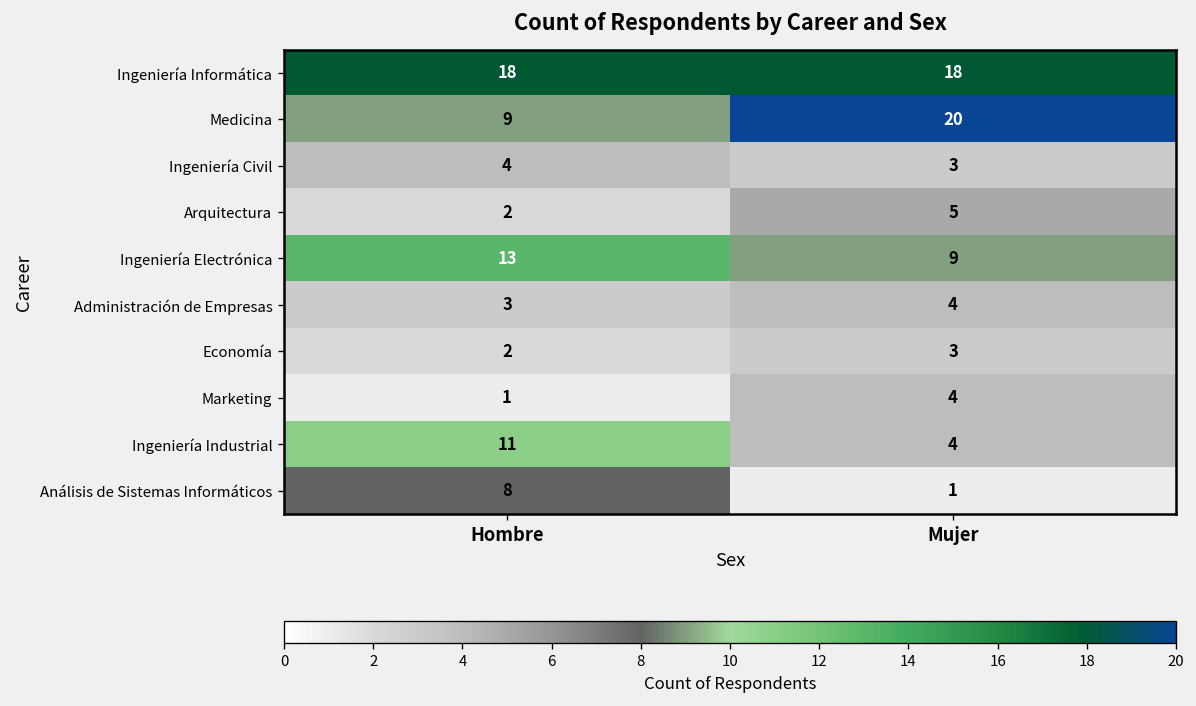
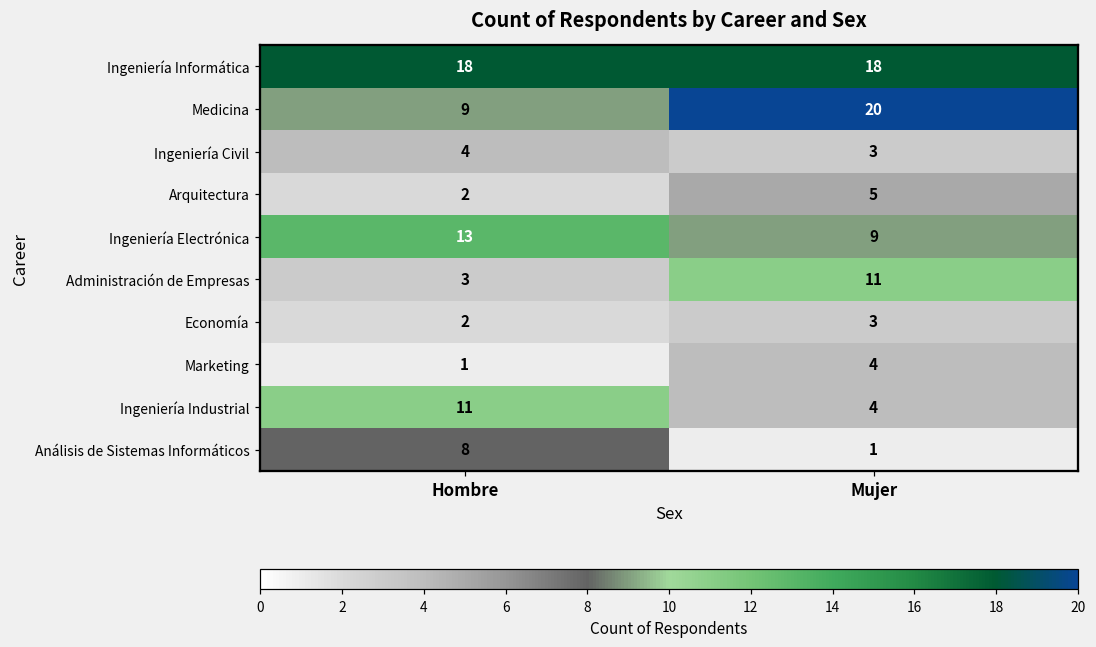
Administración de Empresas, Mujer: 4 -> 11
